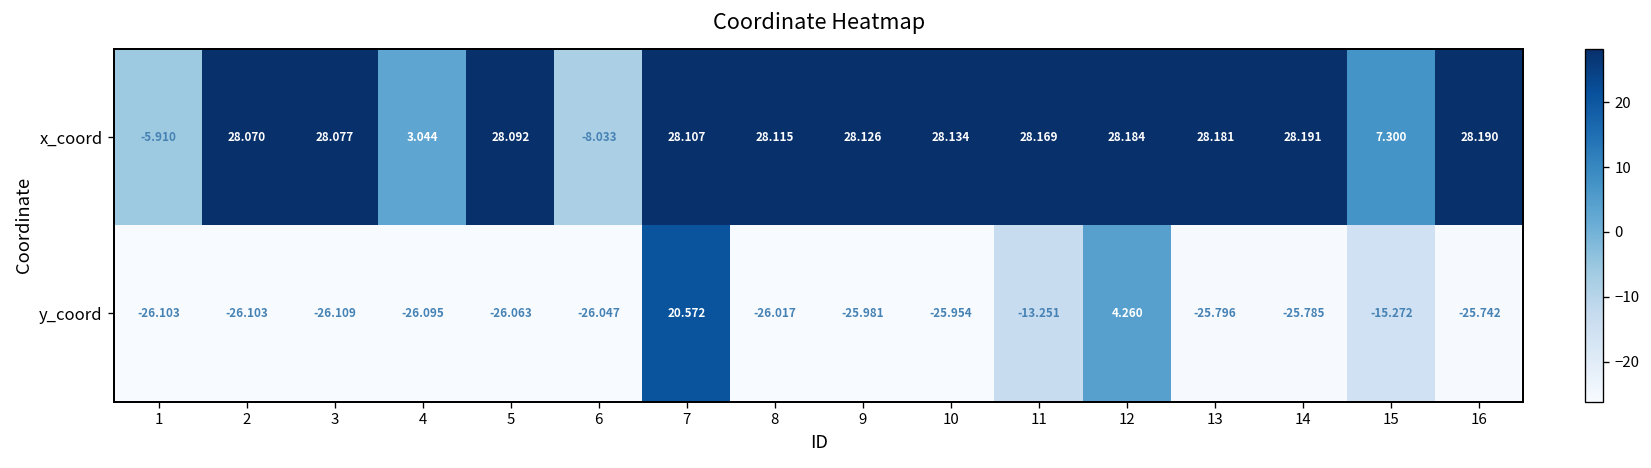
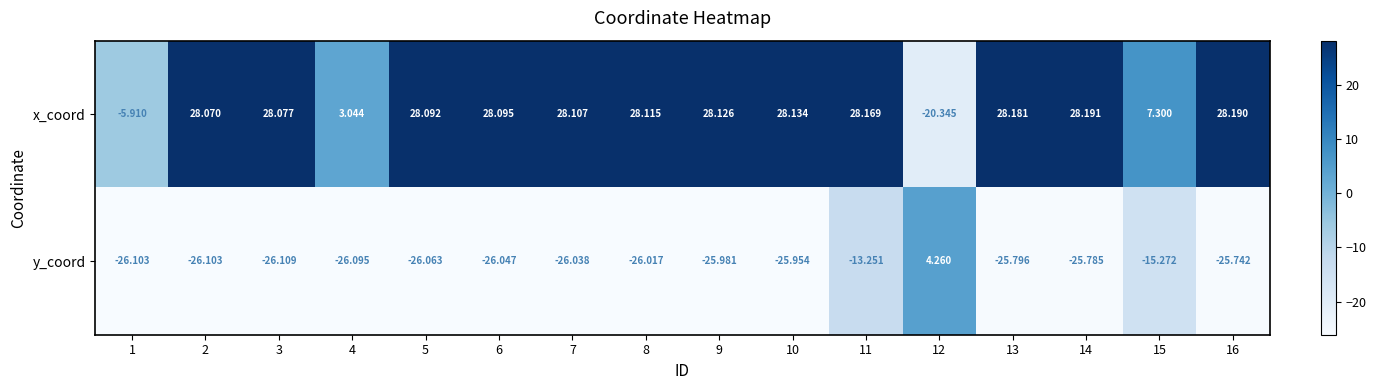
x_coord, 6: -8.033 -> 28.095
x_coord, 12: 28.184 -> -20.345
y_coord, 7: 20.572 -> -26.038
